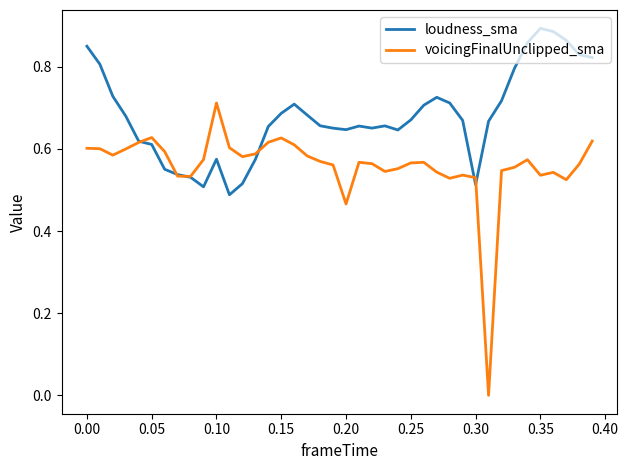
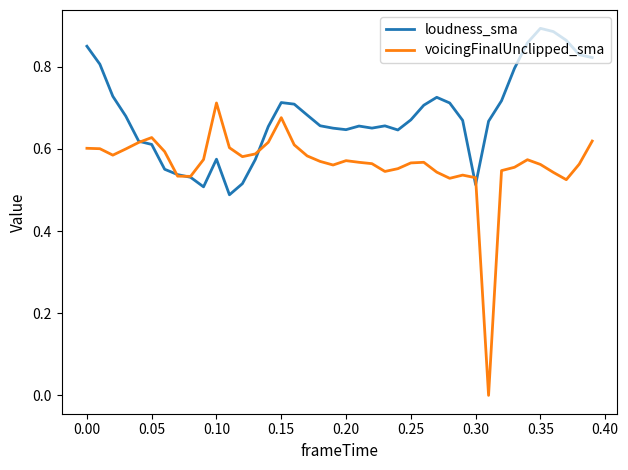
loudness_sma, 0.15: 0.69 -> 0.71
voicingFinalUnclipped_sma, 0.15: 0.63 -> 0.68
voicingFinalUnclipped_sma, 0.20: 0.47 -> 0.57
voicingFinalUnclipped_sma, 0.35: 0.54 -> 0.56
